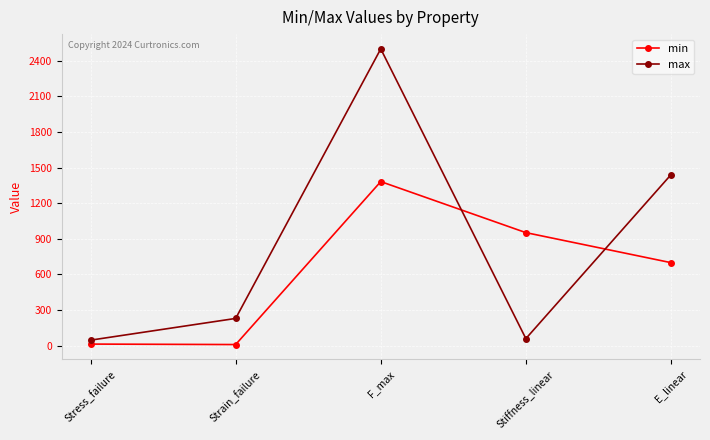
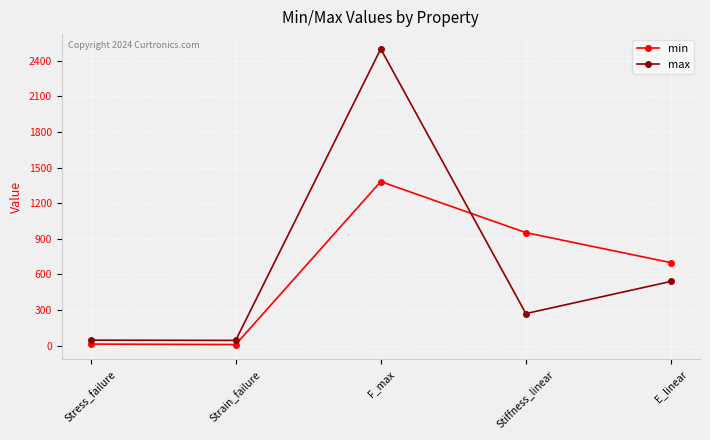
max, Strain_failure: 230 -> 40
max, Stiffness_linear: 60 -> 270
max, E_linear: 1440 -> 540
